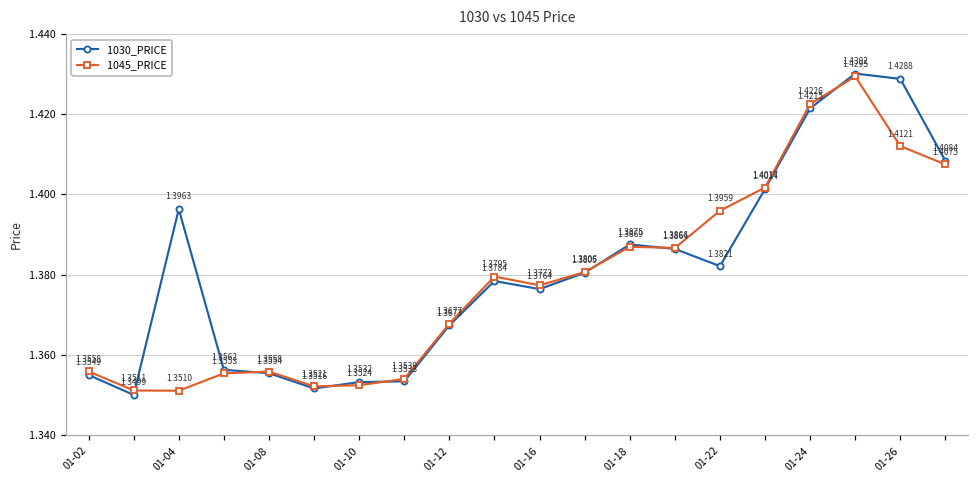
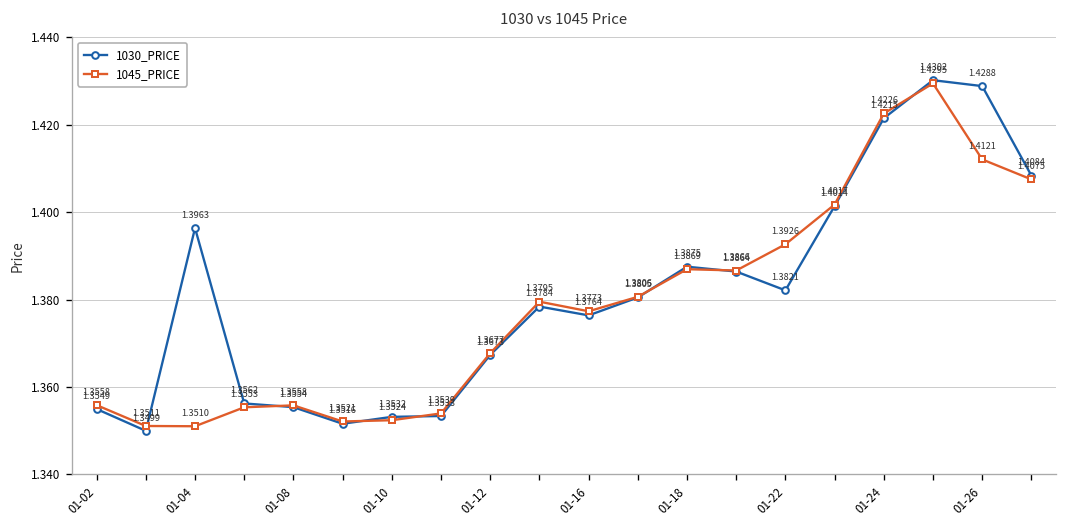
1045_PRICE, 01-22: 1.3959 -> 1.3926
